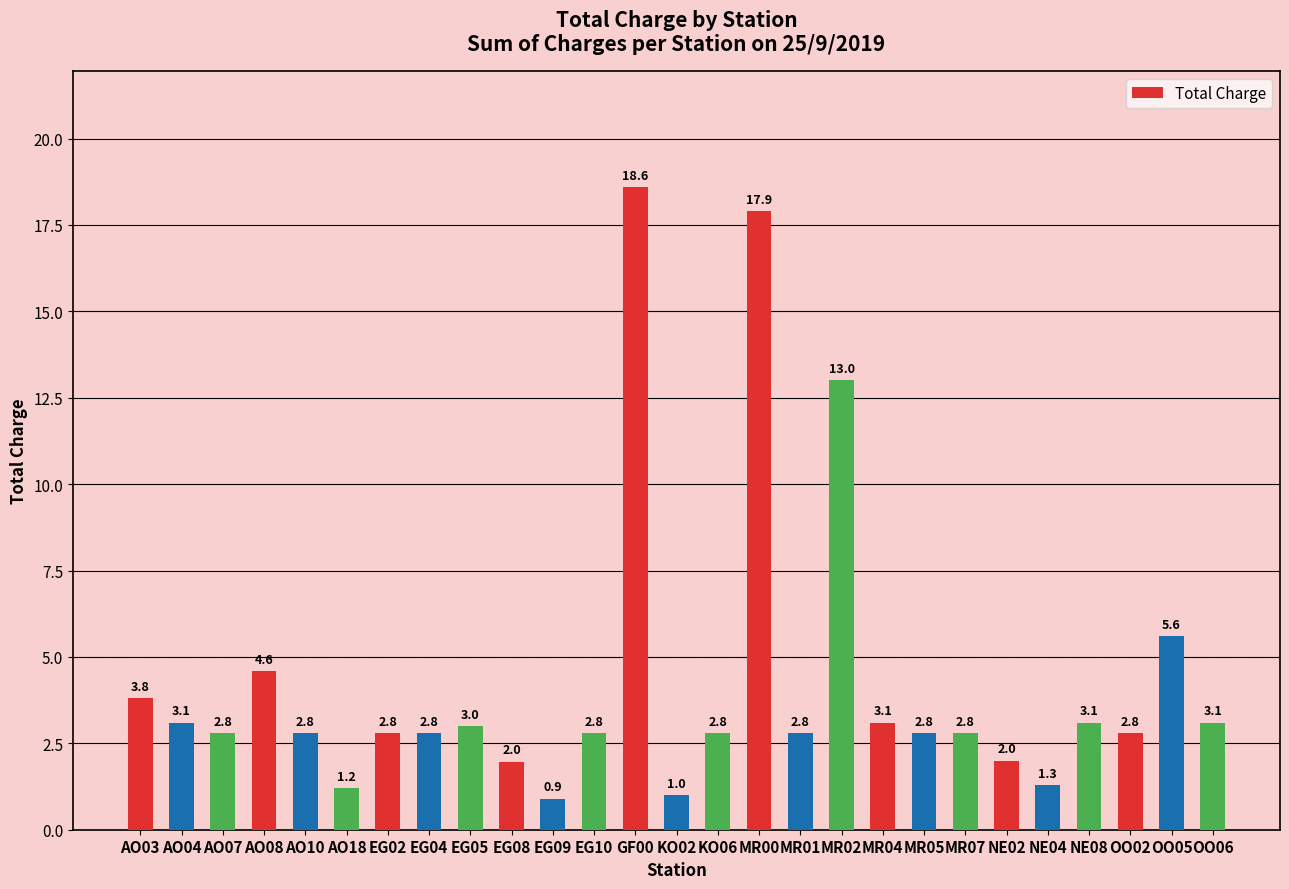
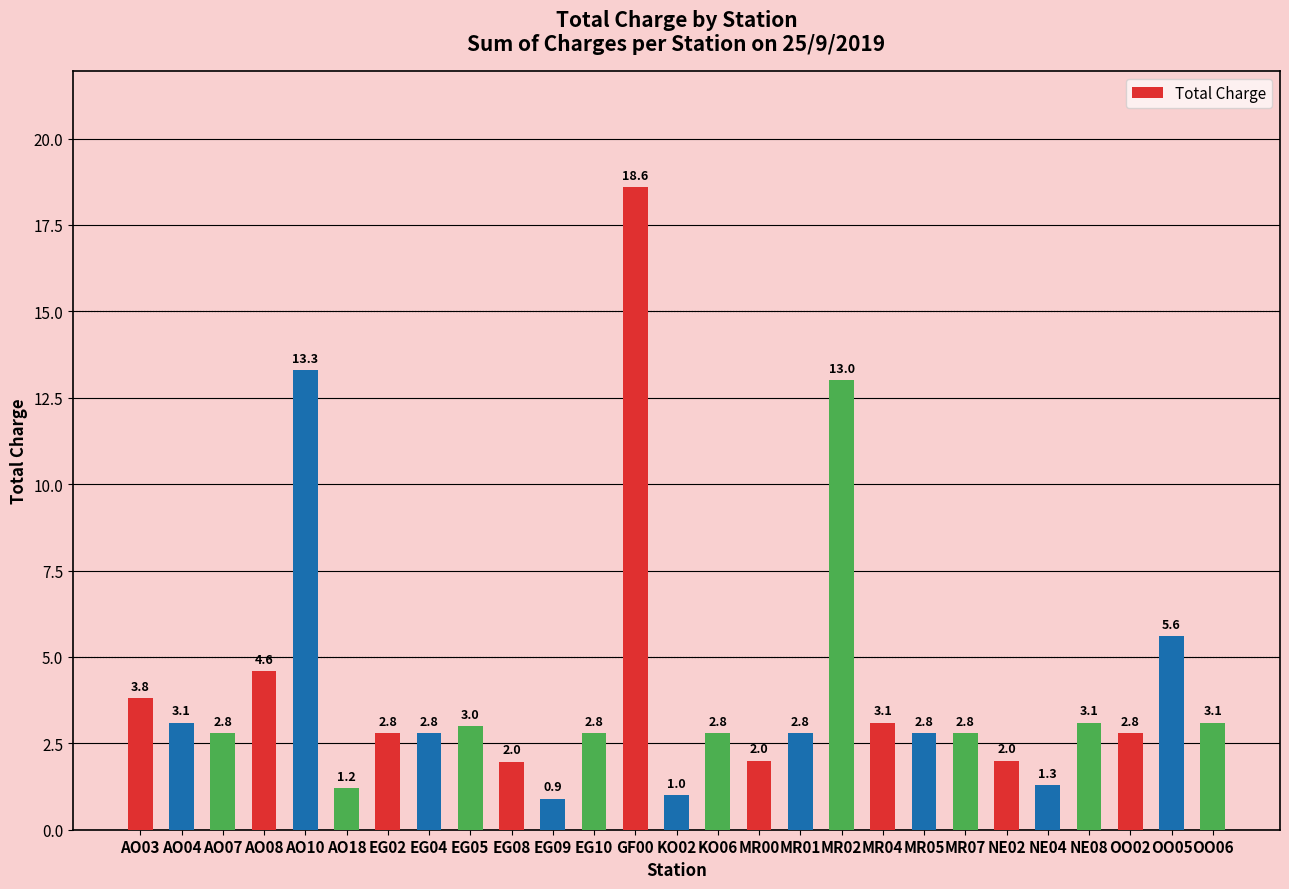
AO10: 2.8 -> 13.3
MR00: 17.9 -> 2.0
